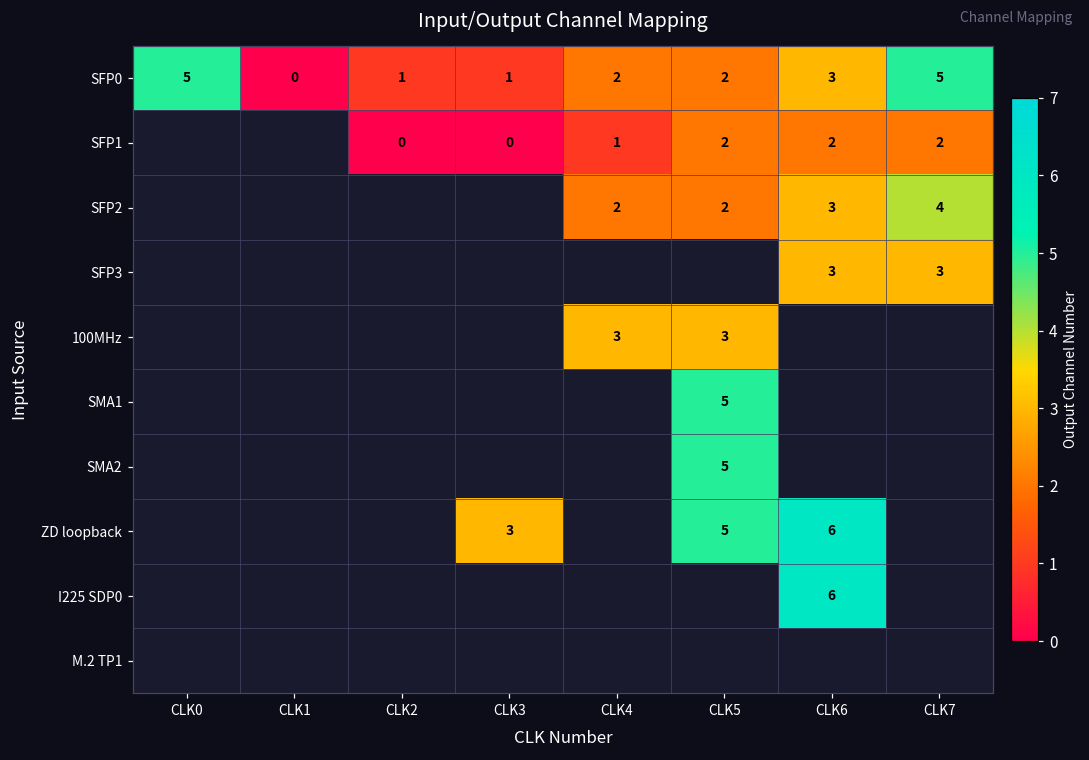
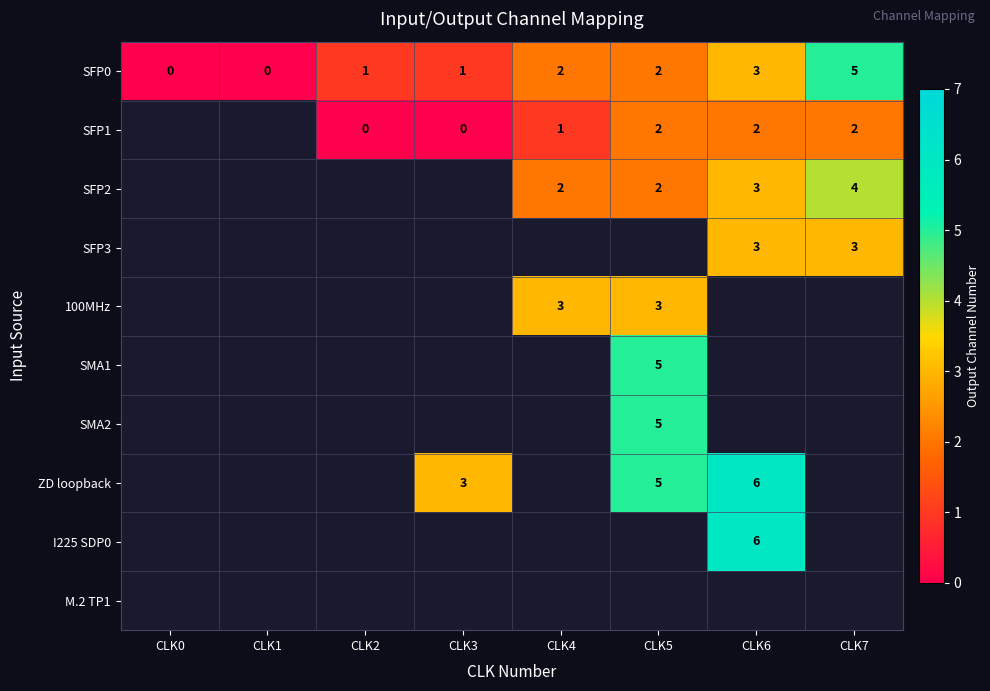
SFP0, CLK0: 5 -> 0
